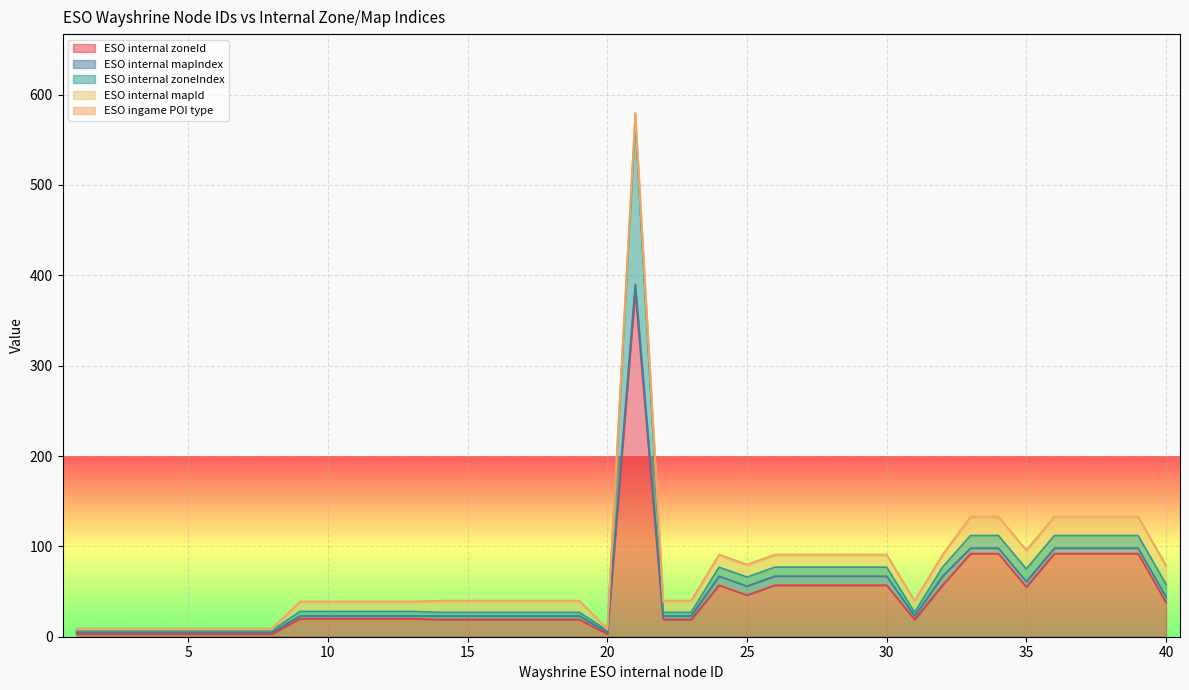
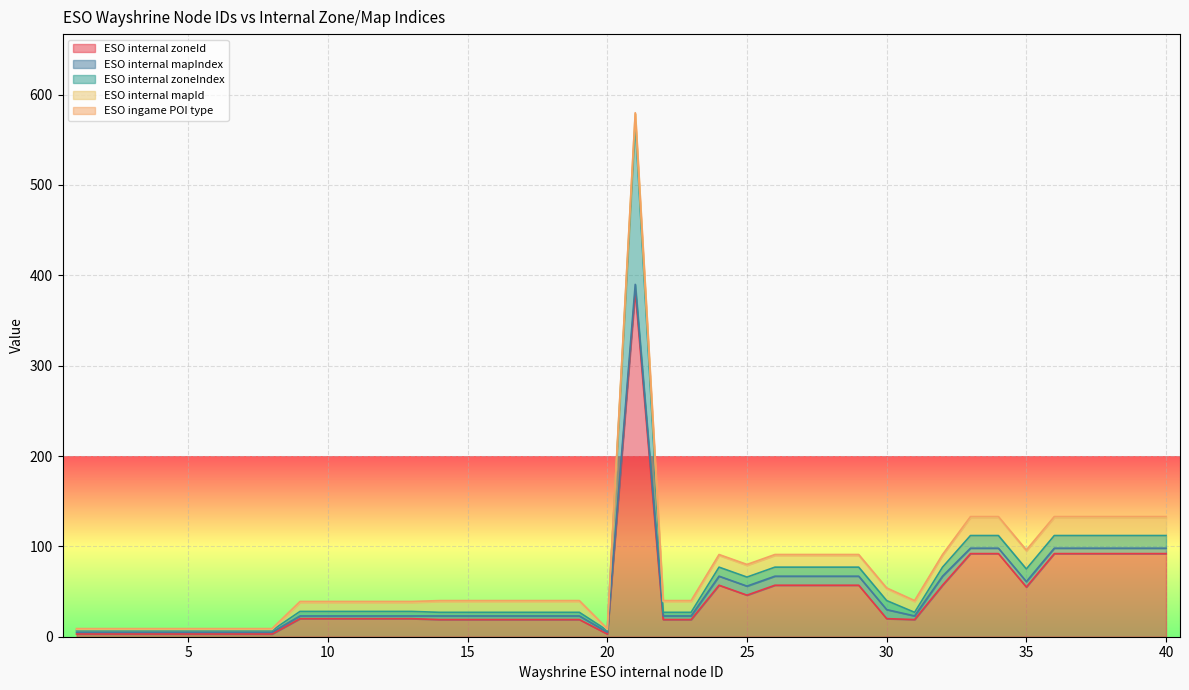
ESO internal zoneId, 30: 60 -> 20
ESO internal zoneId, 40: 40 -> 90
